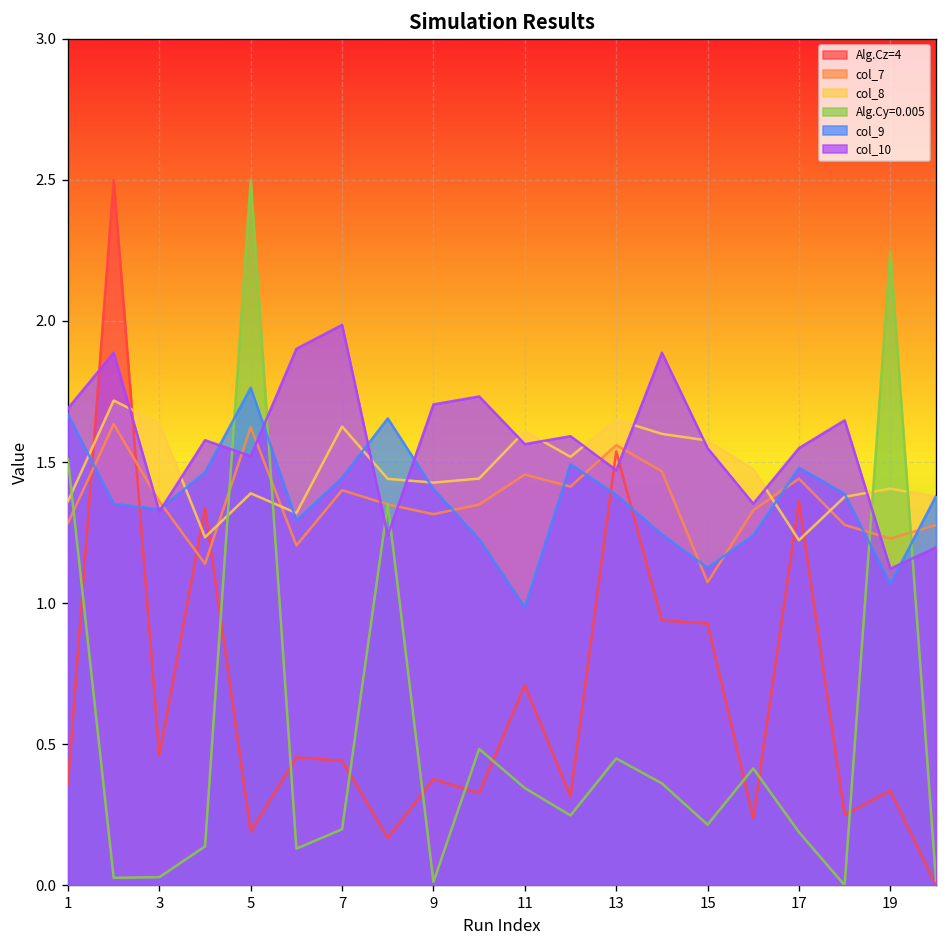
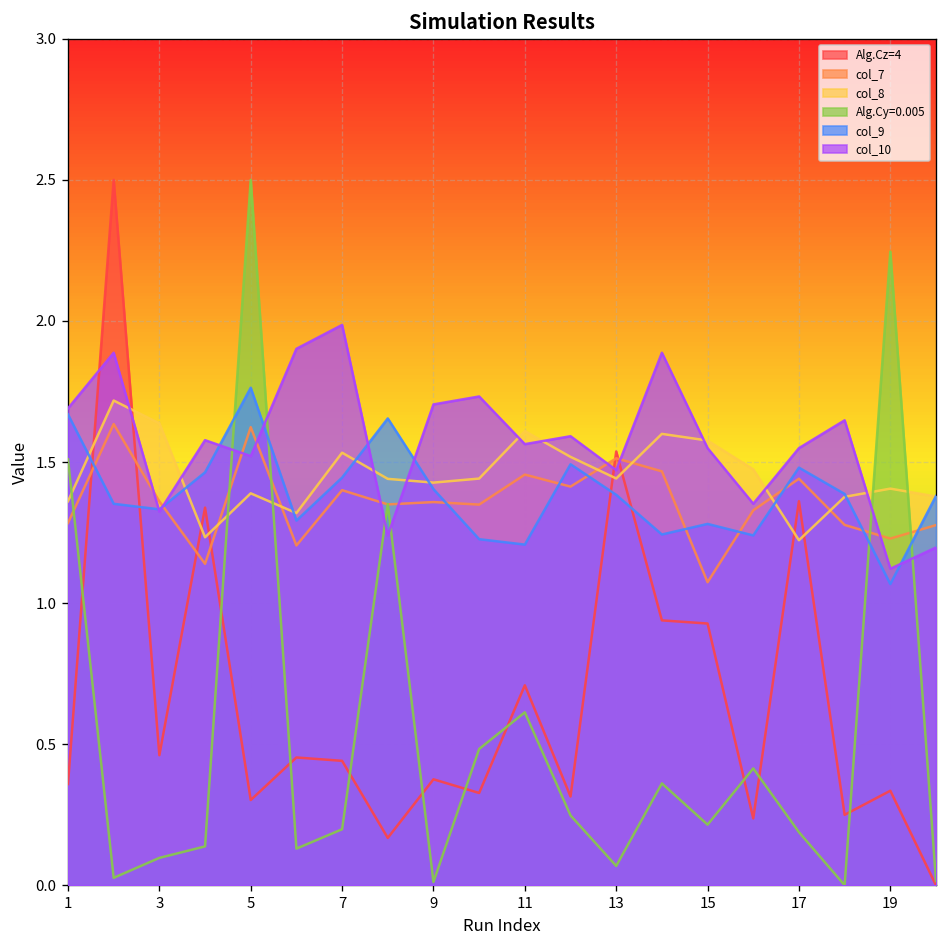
Alg.Cy=0.005, 3: 0.03 -> 0.10
Alg.Cz=4, 5: 0.19 -> 0.30
col_8, 7: 1.63 -> 1.53
col_7, 9: 1.32 -> 1.36
Alg.Cy=0.005, 11: 0.34 -> 0.61
col_9, 11: 0.98 -> 1.21
col_7, 13: 1.56 -> 1.51
col_8, 13: 1.65 -> 1.44
Alg.Cy=0.005, 13: 0.45 -> 0.07
col_9, 15: 1.13 -> 1.28
